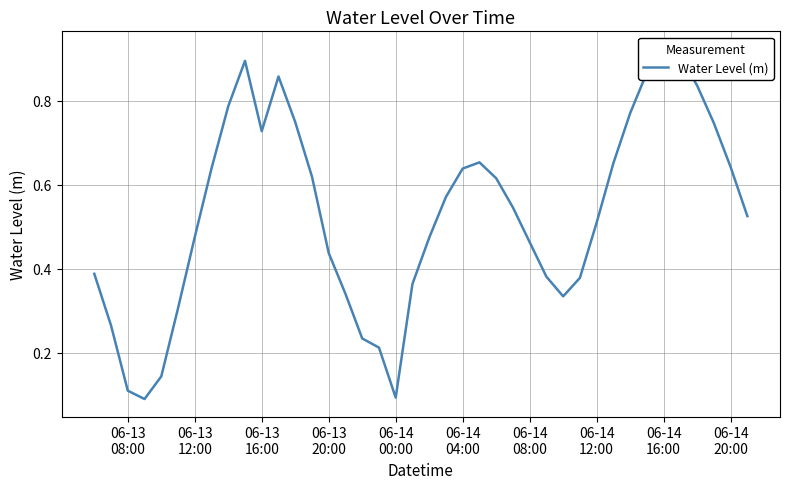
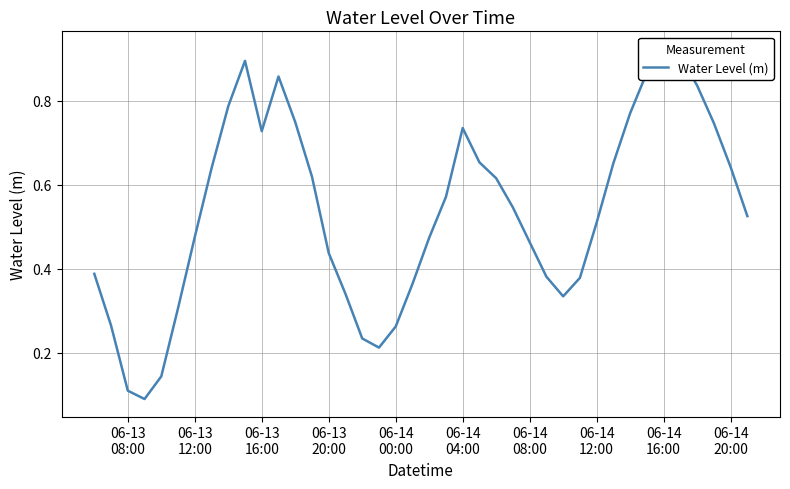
06-14 00:00: 0.09 -> 0.26
06-14 04:00: 0.64 -> 0.74
